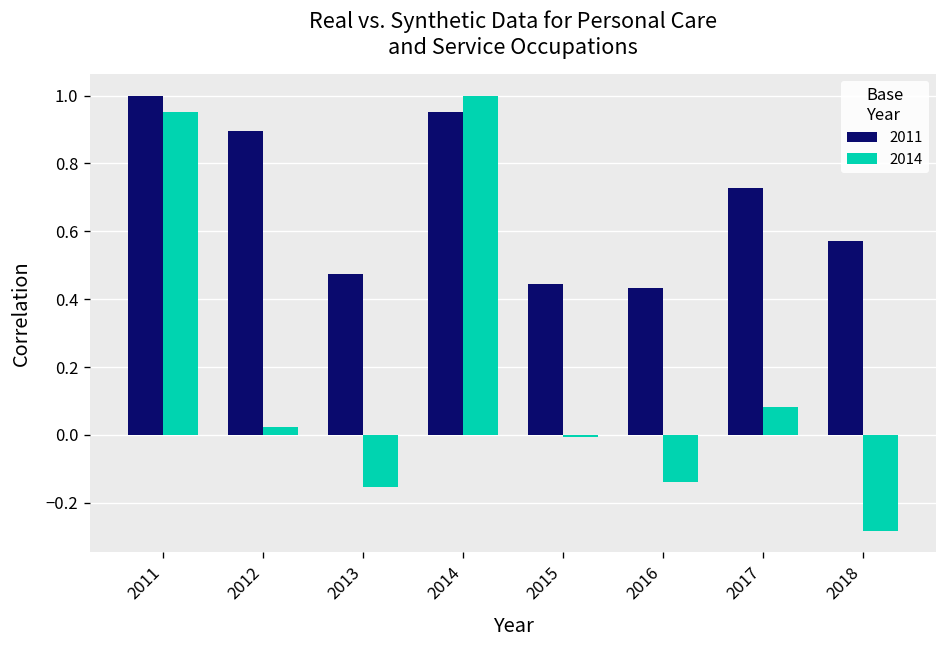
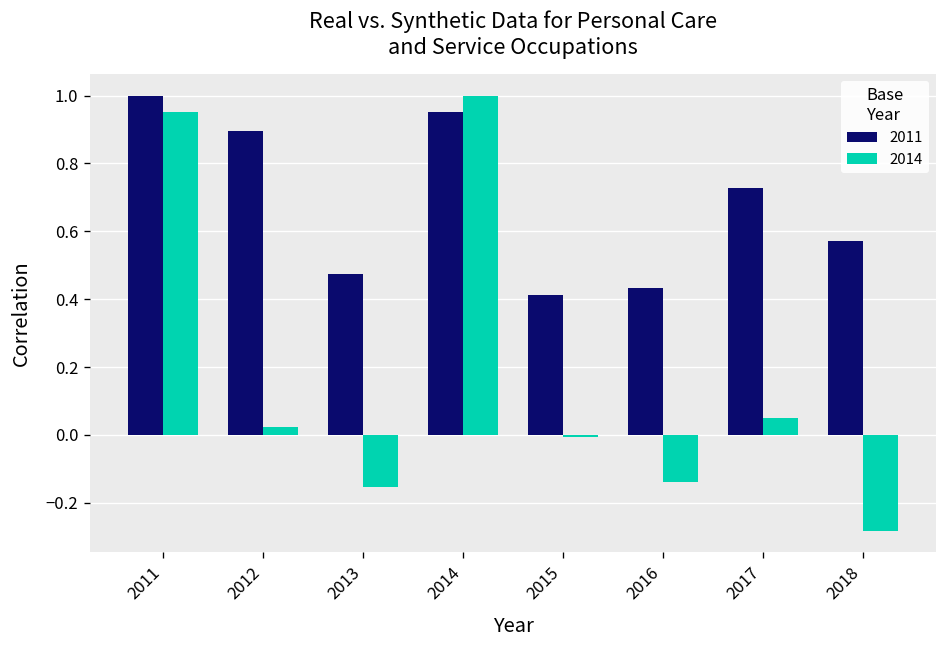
2011, 2015: 0.45 -> 0.41
2014, 2017: 0.08 -> 0.05
